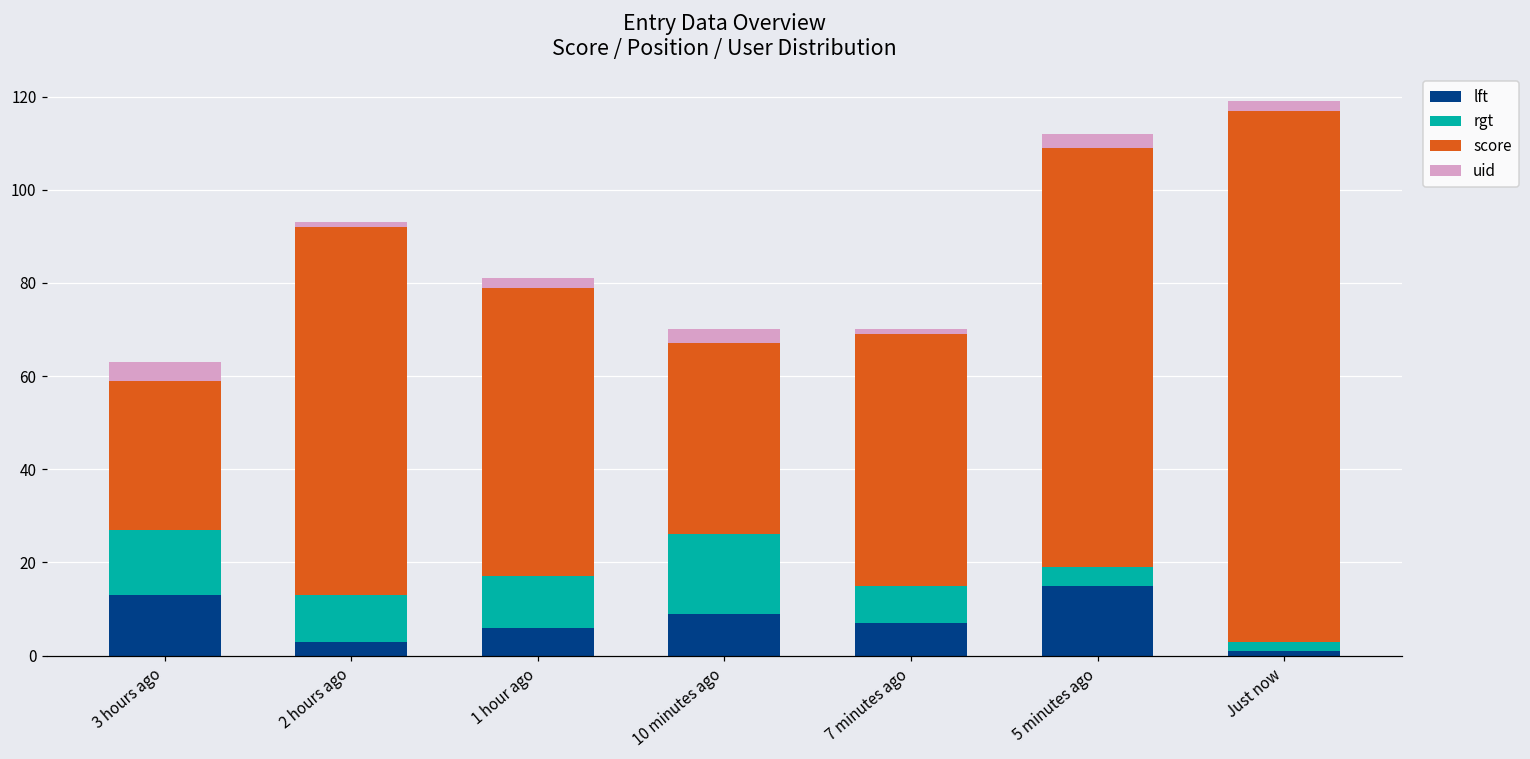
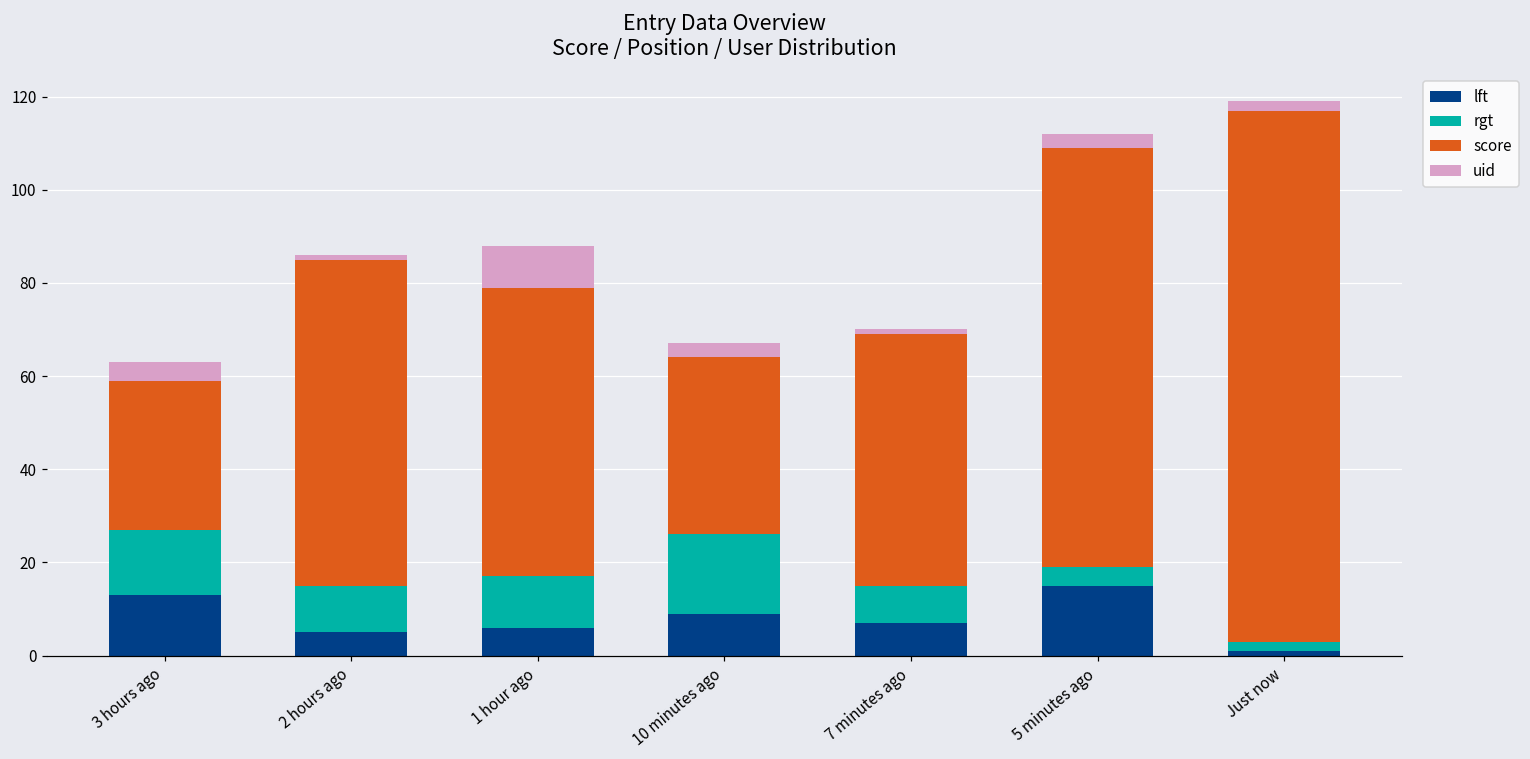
lft, 2 hours ago: 3 -> 5
score, 2 hours ago: 79 -> 70
uid, 1 hour ago: 2 -> 9
score, 10 minutes ago: 41 -> 38
